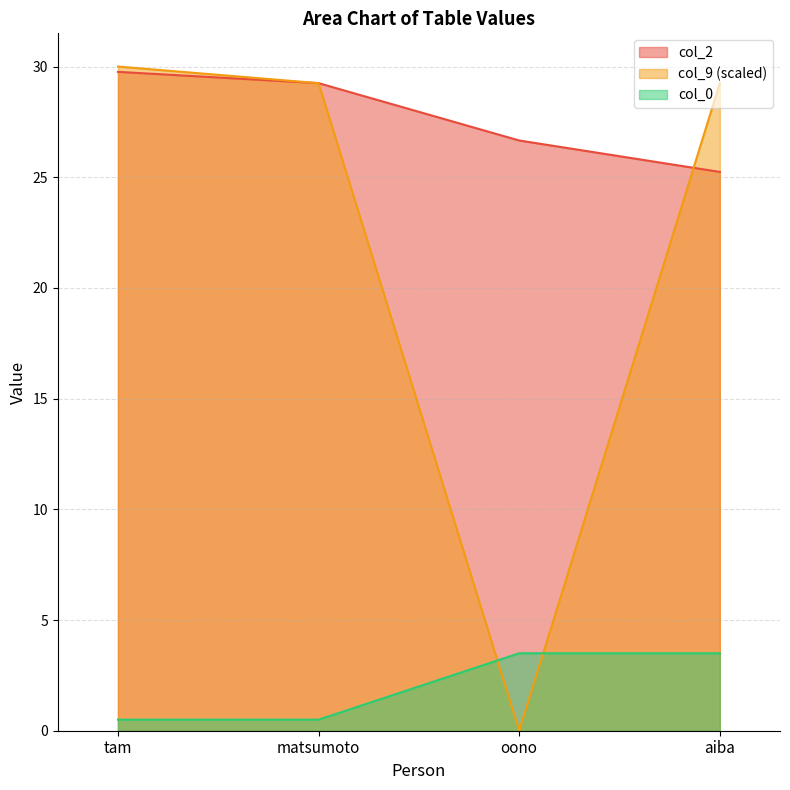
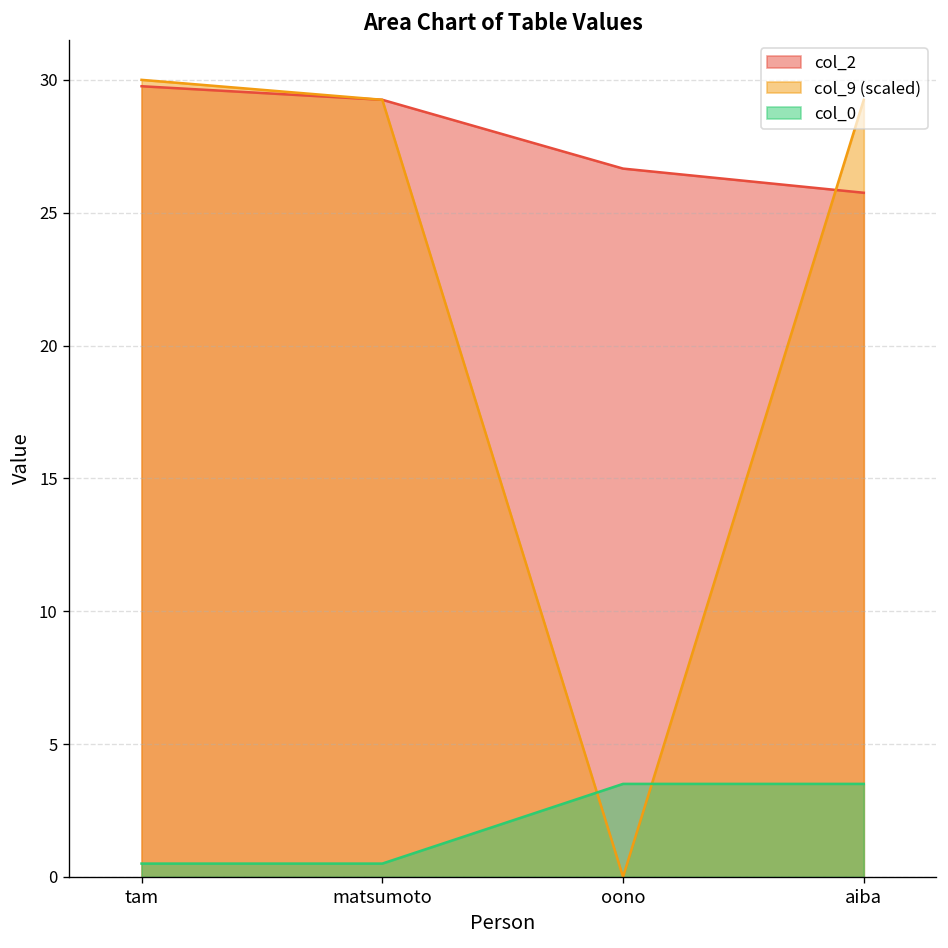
col_2, aiba: 25.2 -> 25.8
